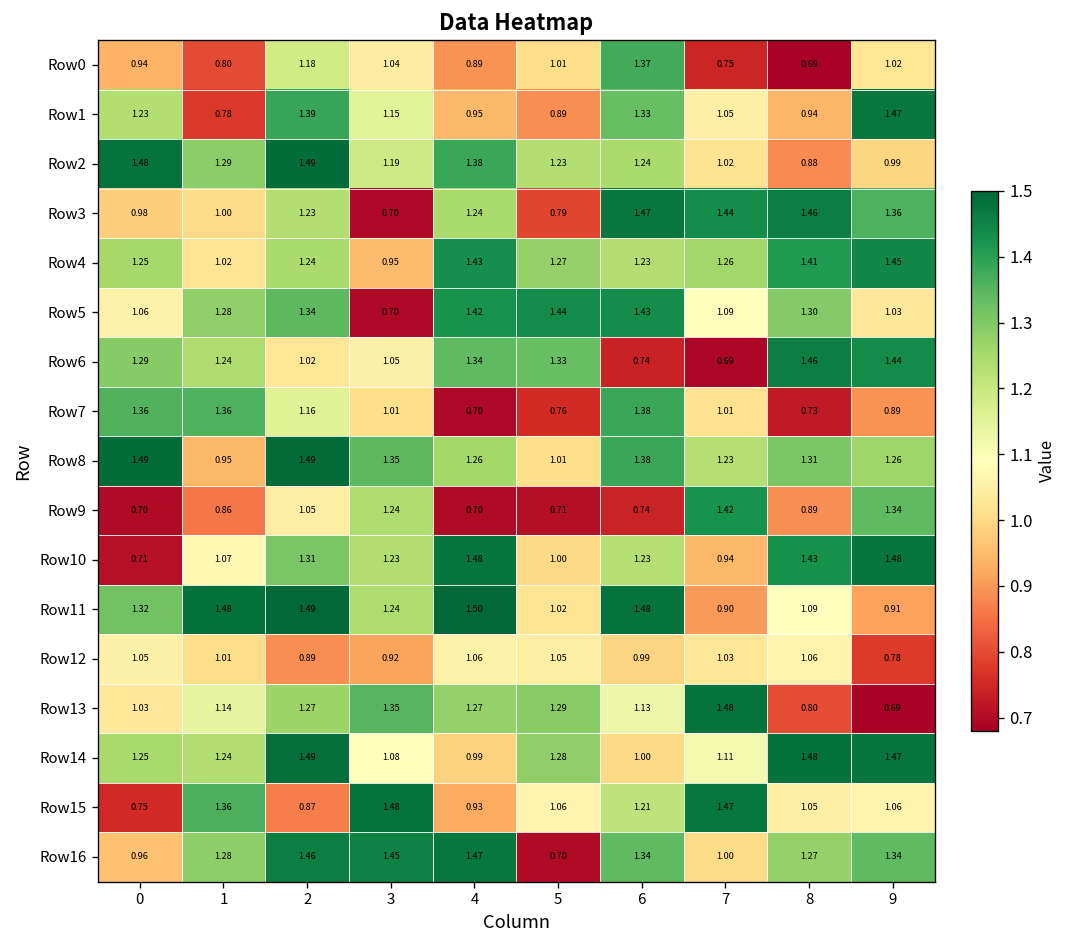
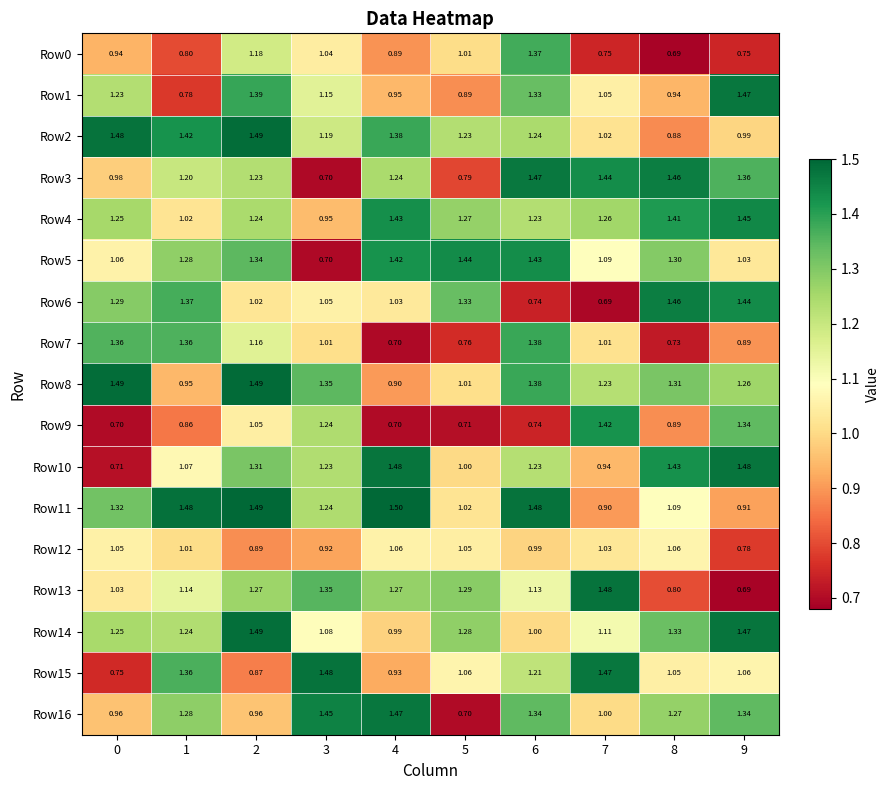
Row0, 9: 1.02 -> 0.75
Row2, 1: 1.29 -> 1.42
Row3, 1: 1.00 -> 1.20
Row6, 1: 1.24 -> 1.37
Row6, 4: 1.34 -> 1.03
Row8, 4: 1.26 -> 0.90
Row14, 8: 1.48 -> 1.33
Row16, 2: 1.46 -> 0.96
